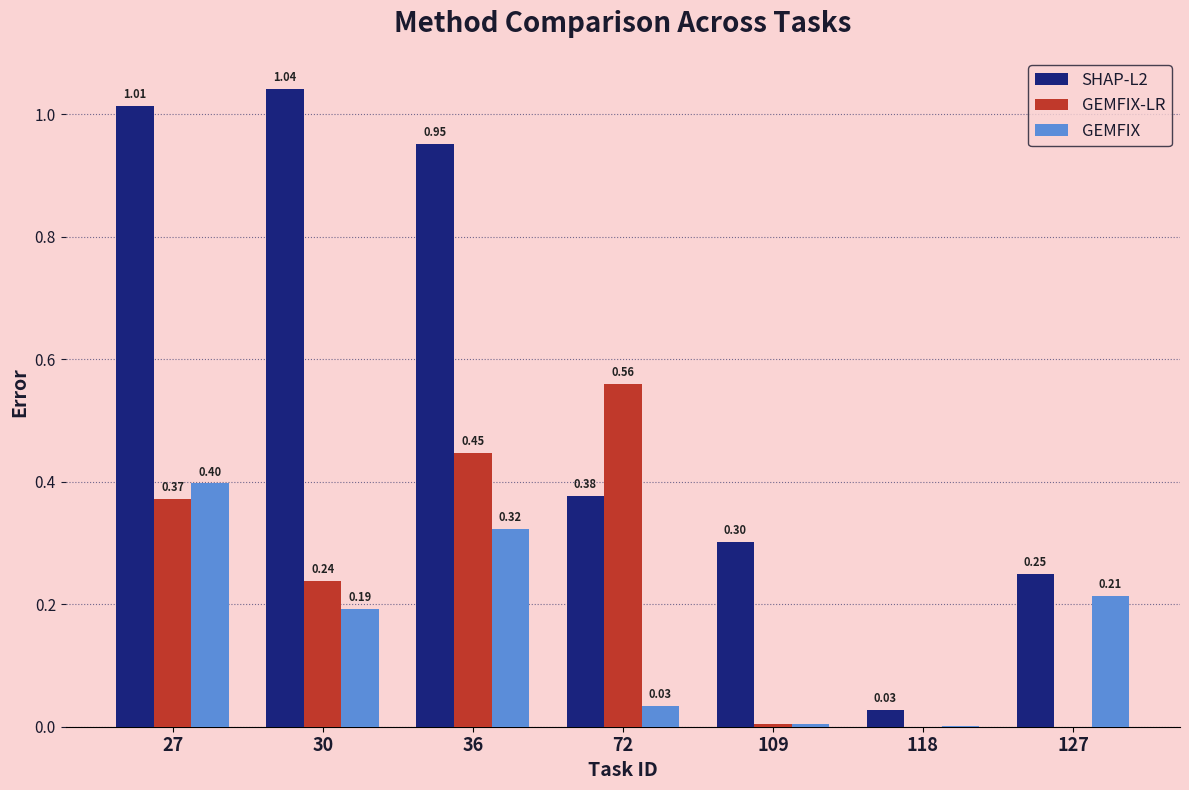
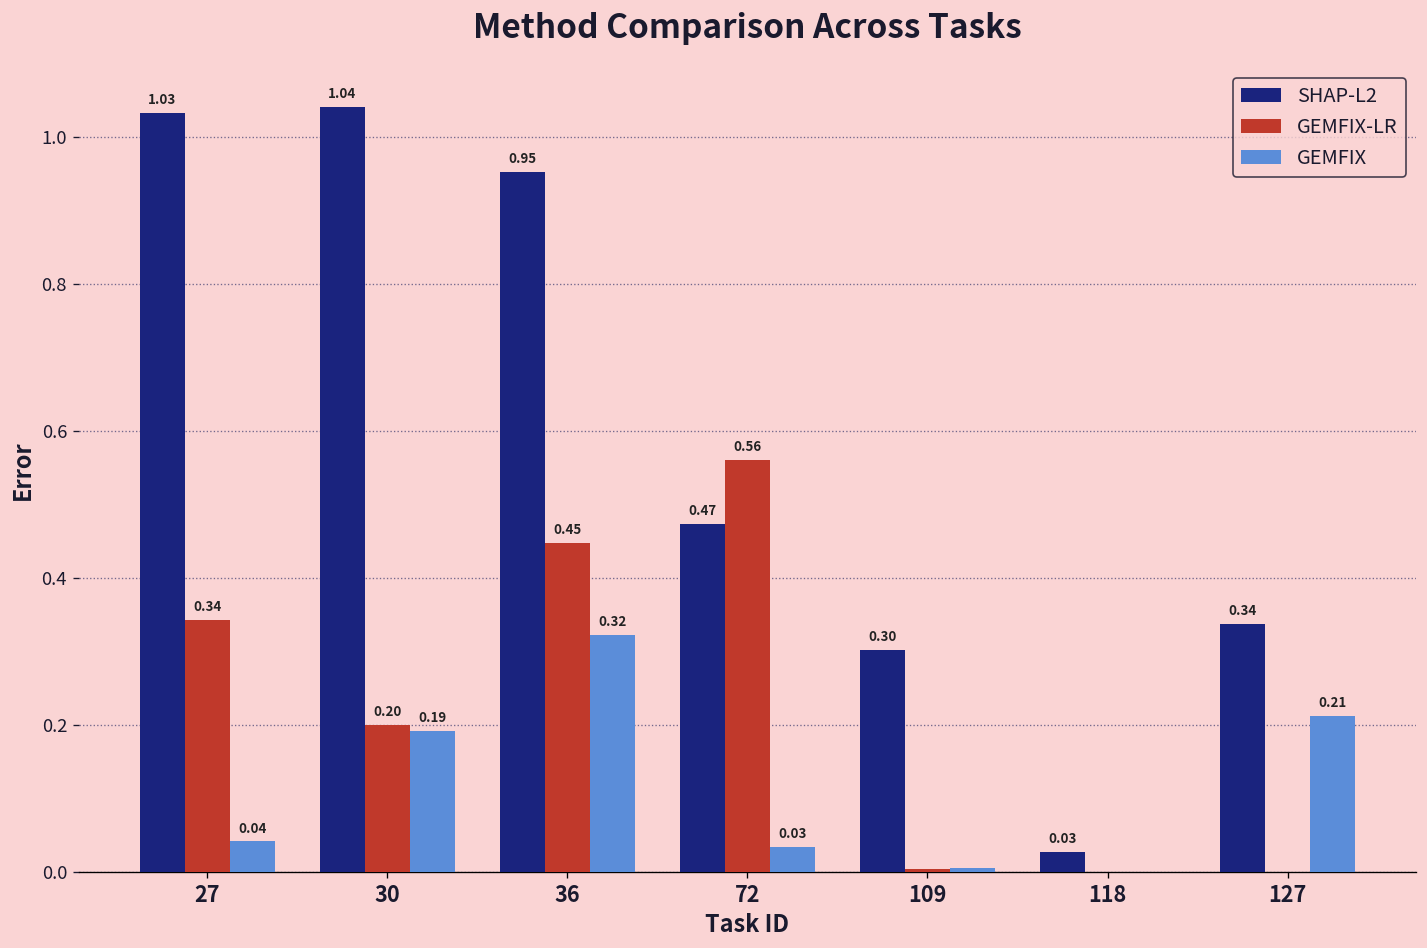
SHAP-L2, 27: 1.01 -> 1.03
GEMFIX-LR, 27: 0.37 -> 0.34
GEMFIX, 27: 0.40 -> 0.04
GEMFIX-LR, 30: 0.24 -> 0.20
SHAP-L2, 72: 0.38 -> 0.47
SHAP-L2, 127: 0.25 -> 0.34
